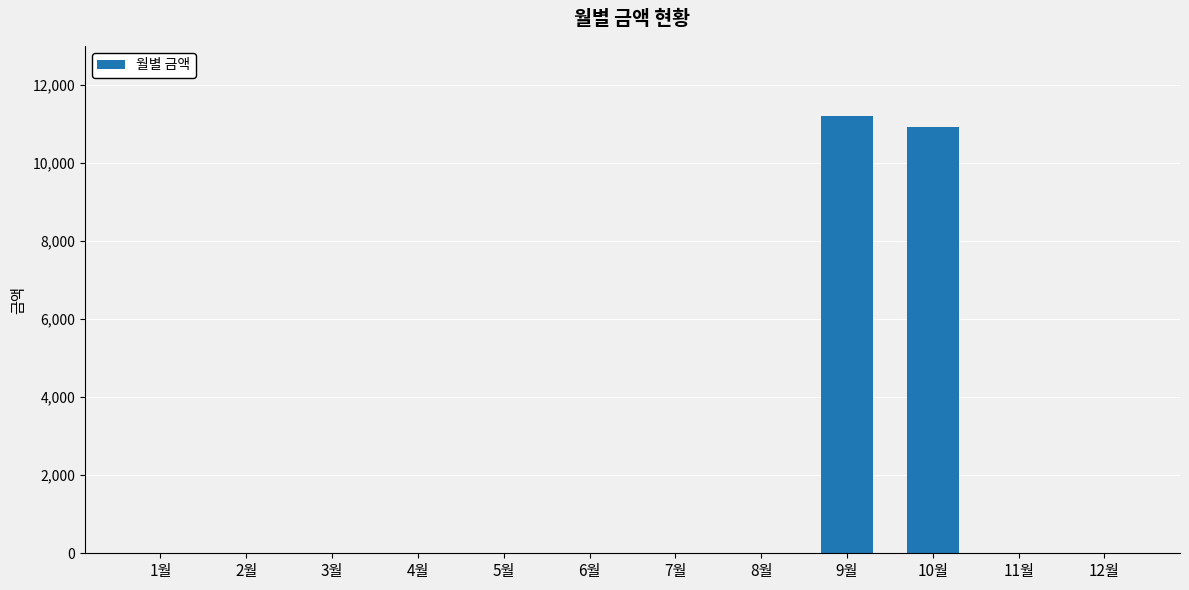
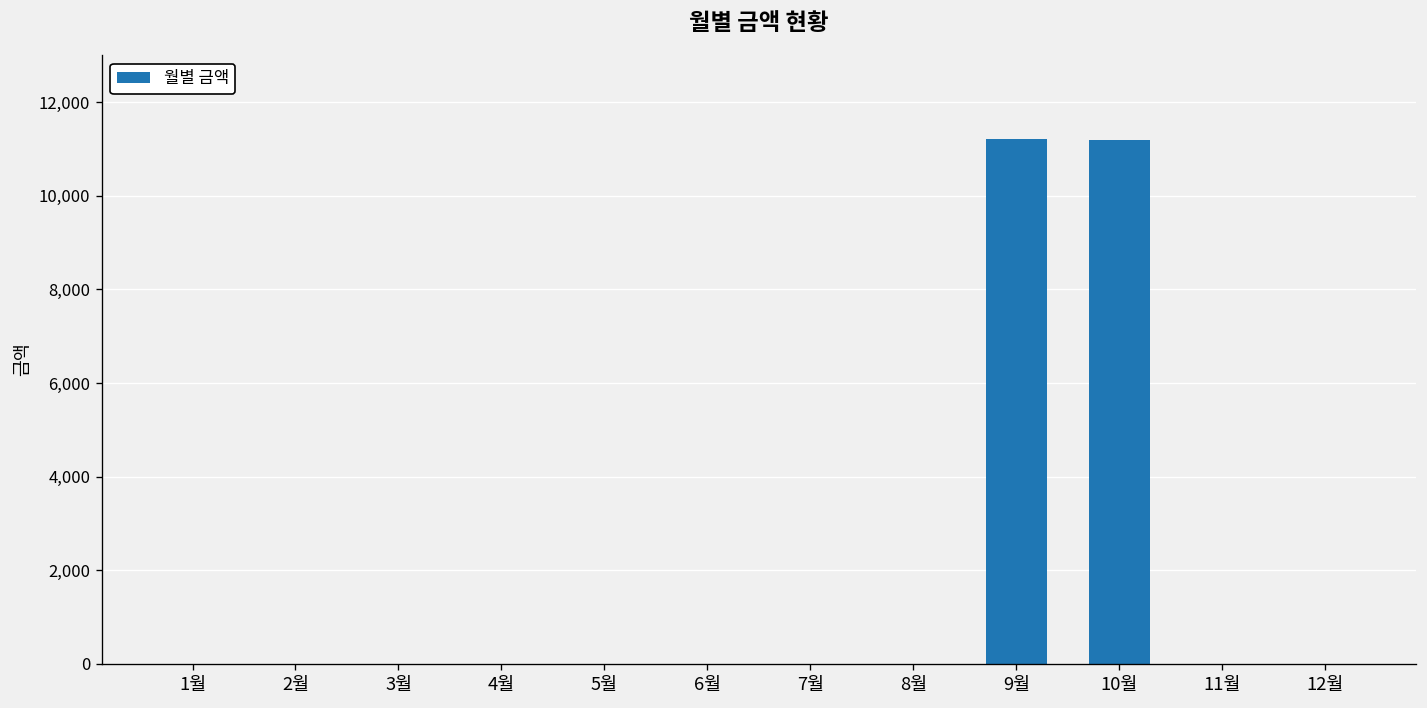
10월: 10,900 -> 11,200
